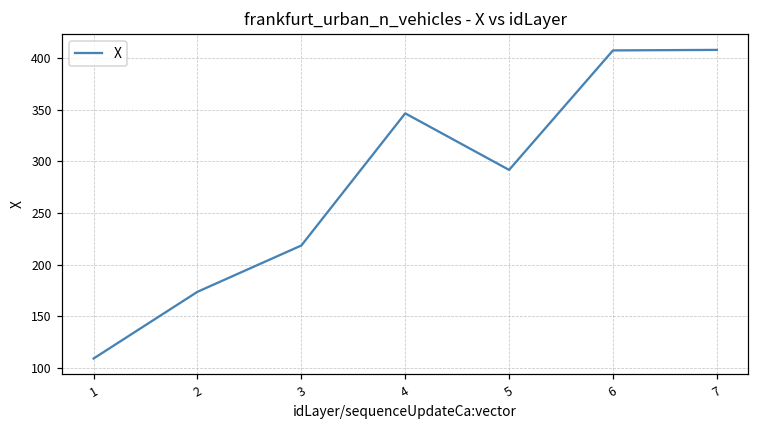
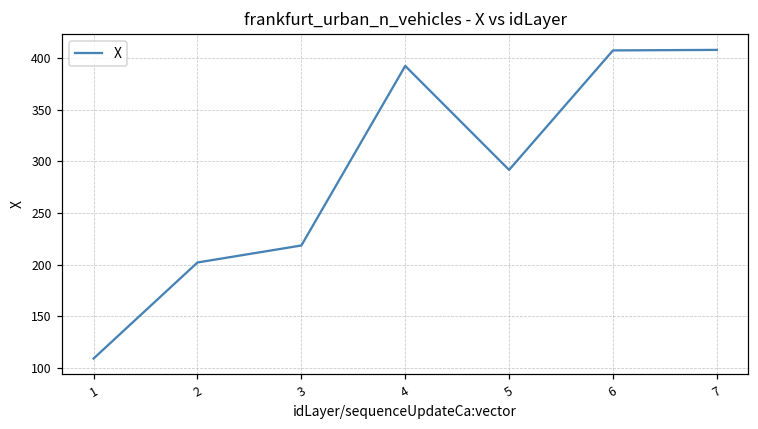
2: 170 -> 200
4: 350 -> 390
